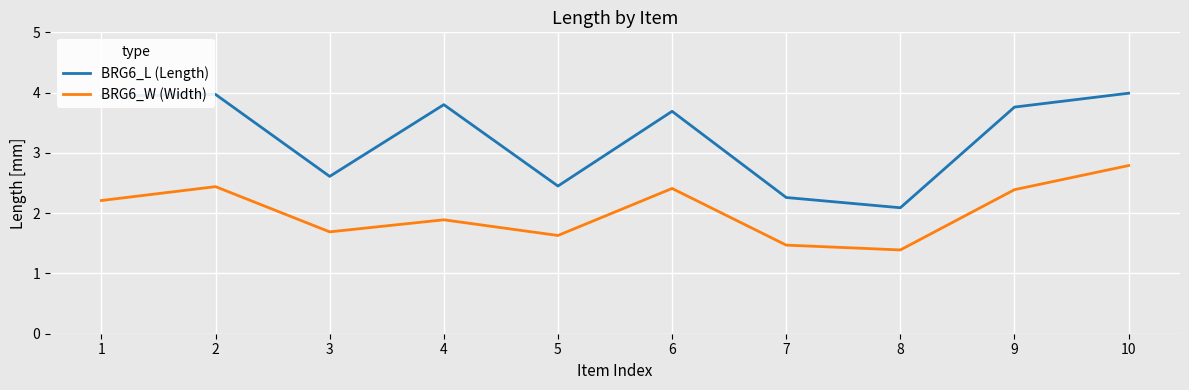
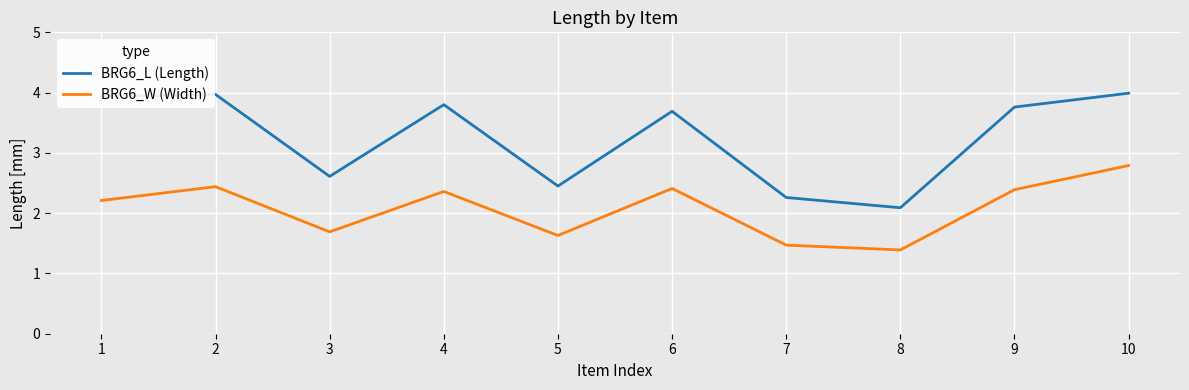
BRG6_W (Width), 4: 1.9 -> 2.4
